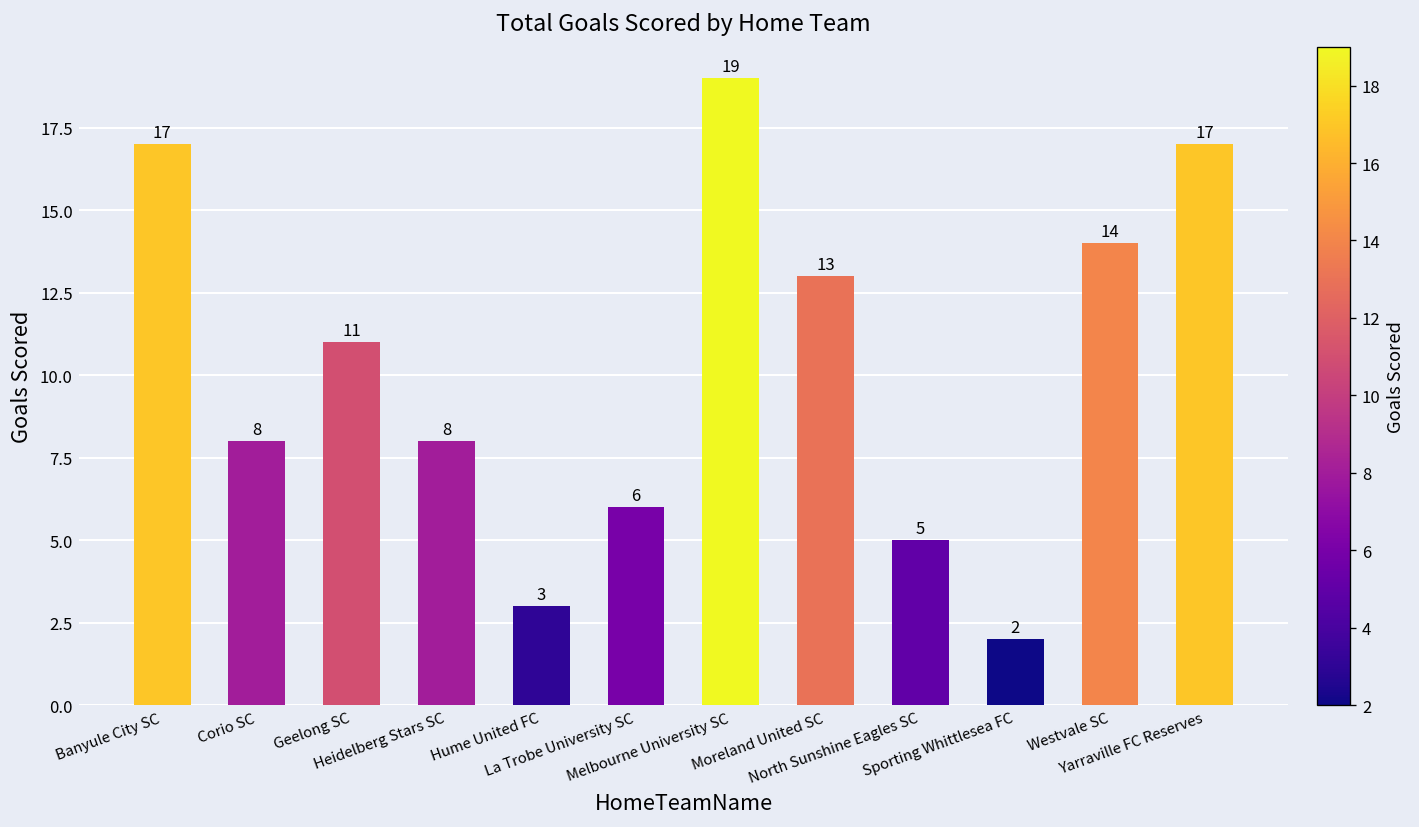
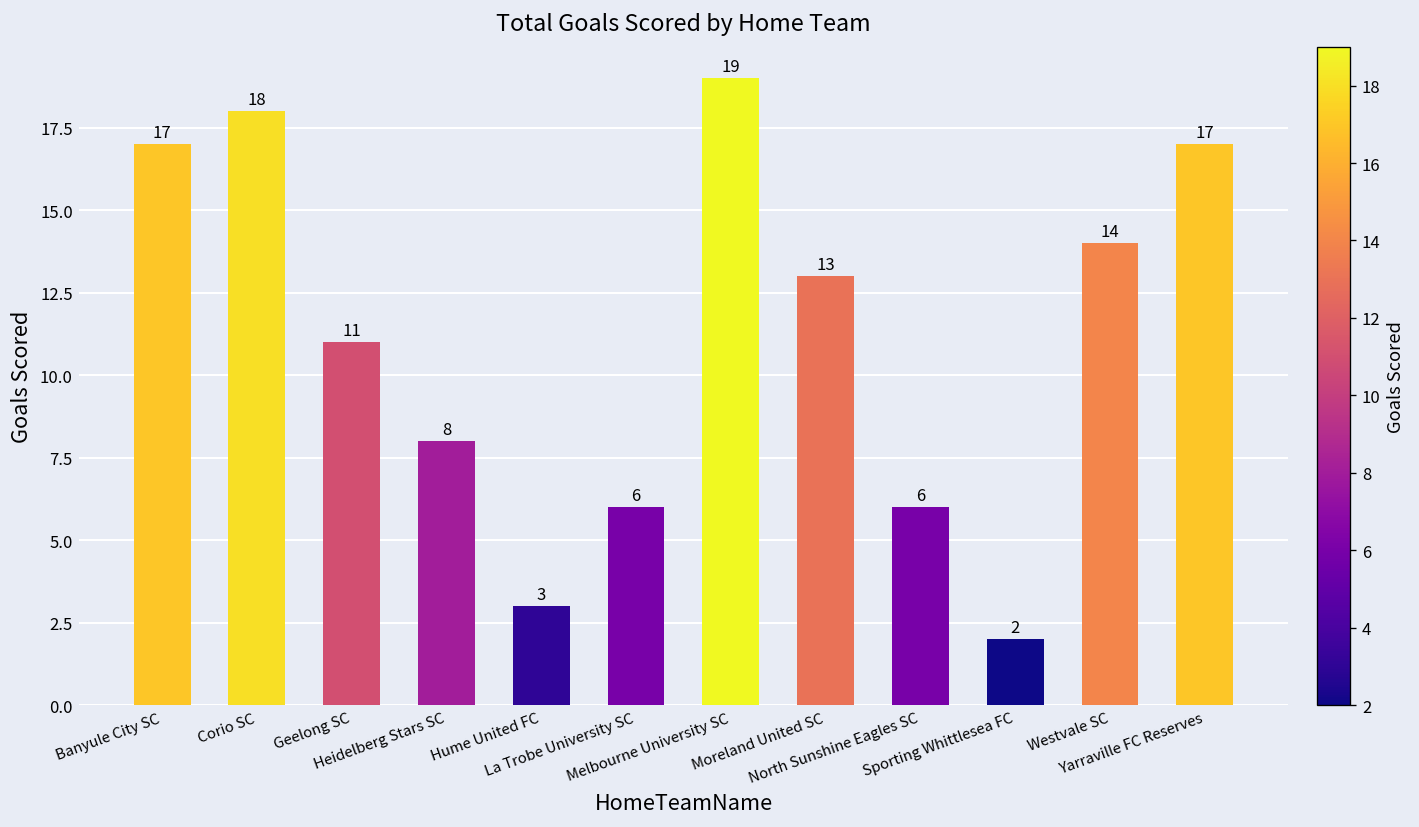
Corio SC: 8 -> 18
North Sunshine Eagles SC: 5 -> 6
